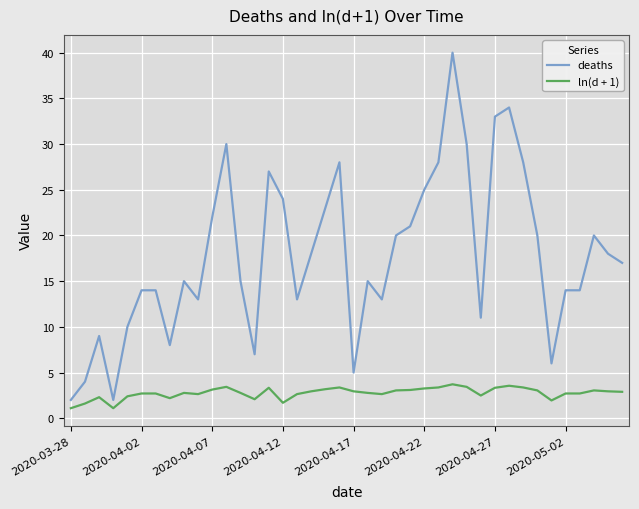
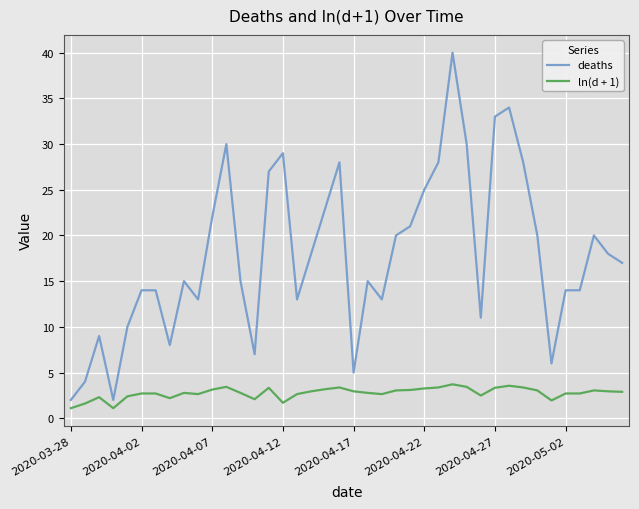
deaths, 2020-04-12: 24 -> 29
